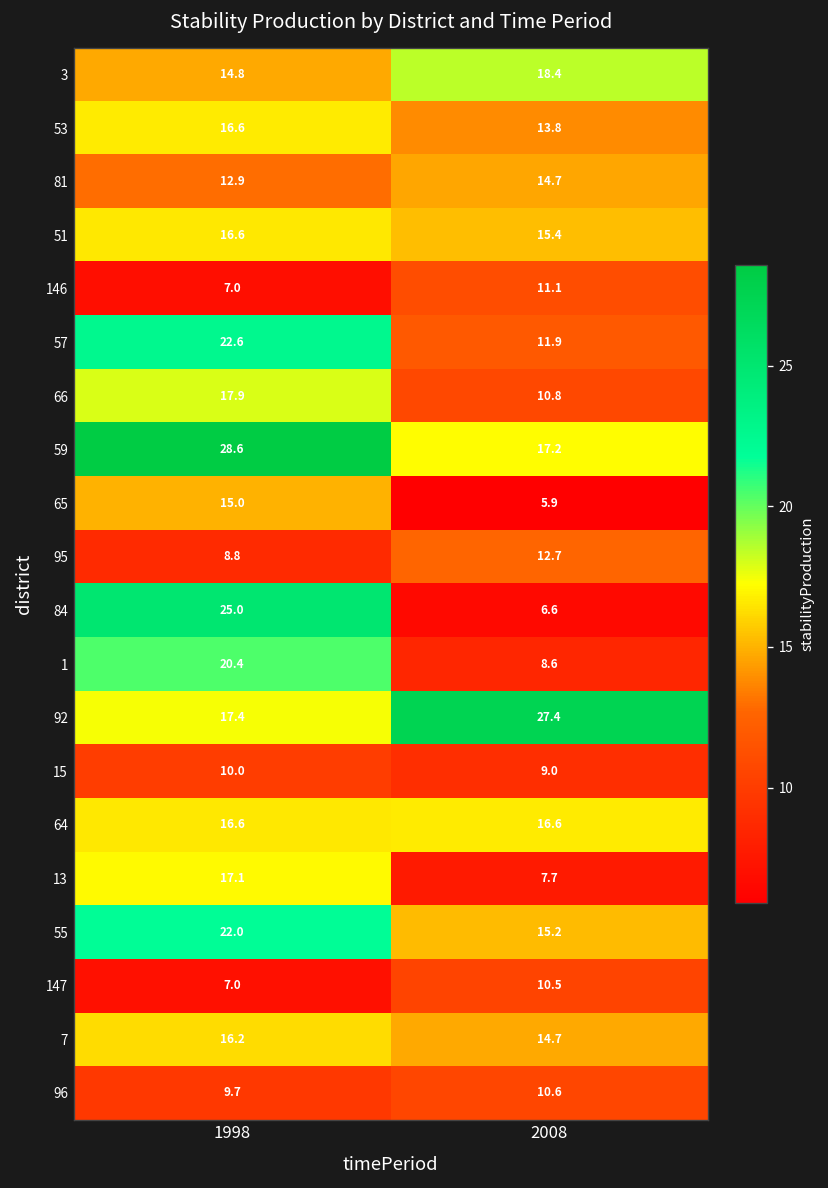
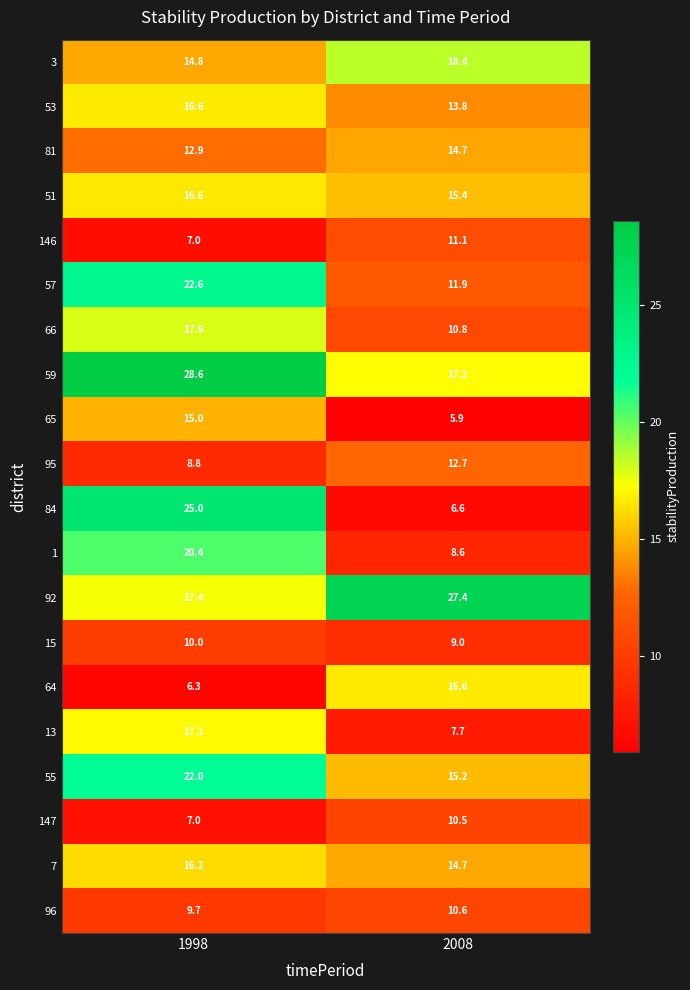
64, 1998: 16.6 -> 6.3
